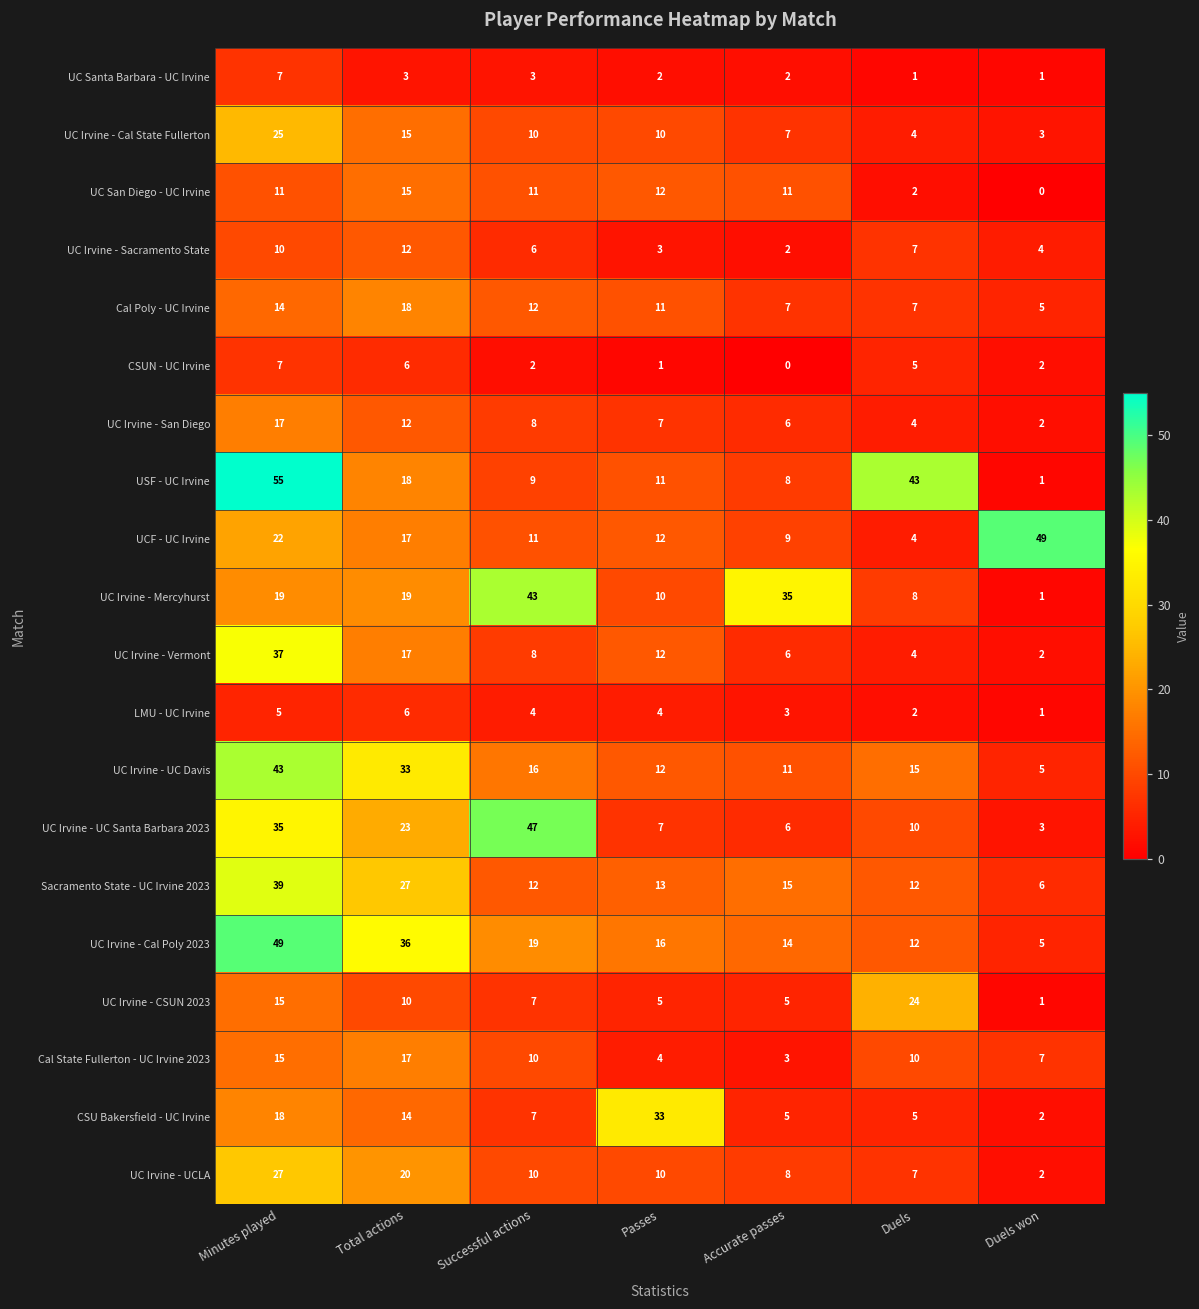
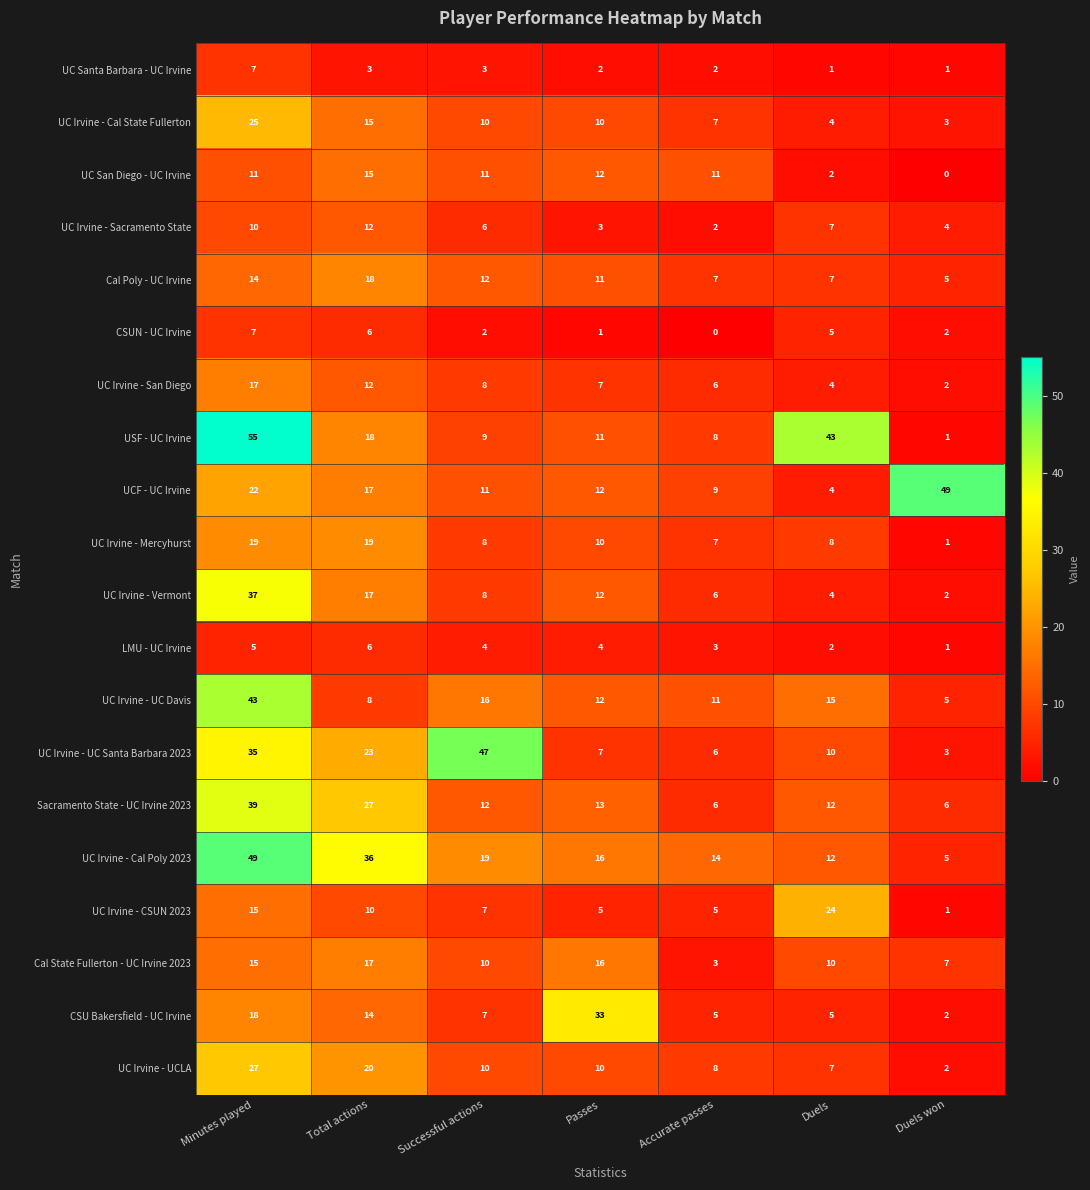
UC Irvine - Mercyhurst, Successful actions: 43 -> 8
UC Irvine - Mercyhurst, Accurate passes: 35 -> 7
UC Irvine - UC Davis, Total actions: 33 -> 8
Sacramento State - UC Irvine 2023, Accurate passes: 15 -> 6
Cal State Fullerton - UC Irvine 2023, Passes: 4 -> 16
